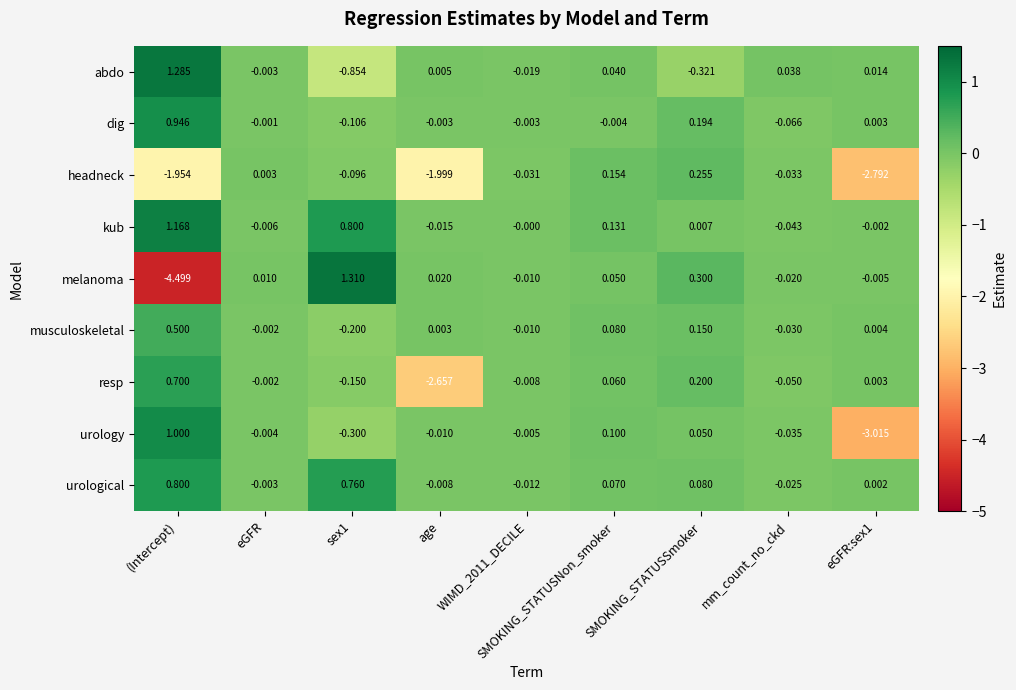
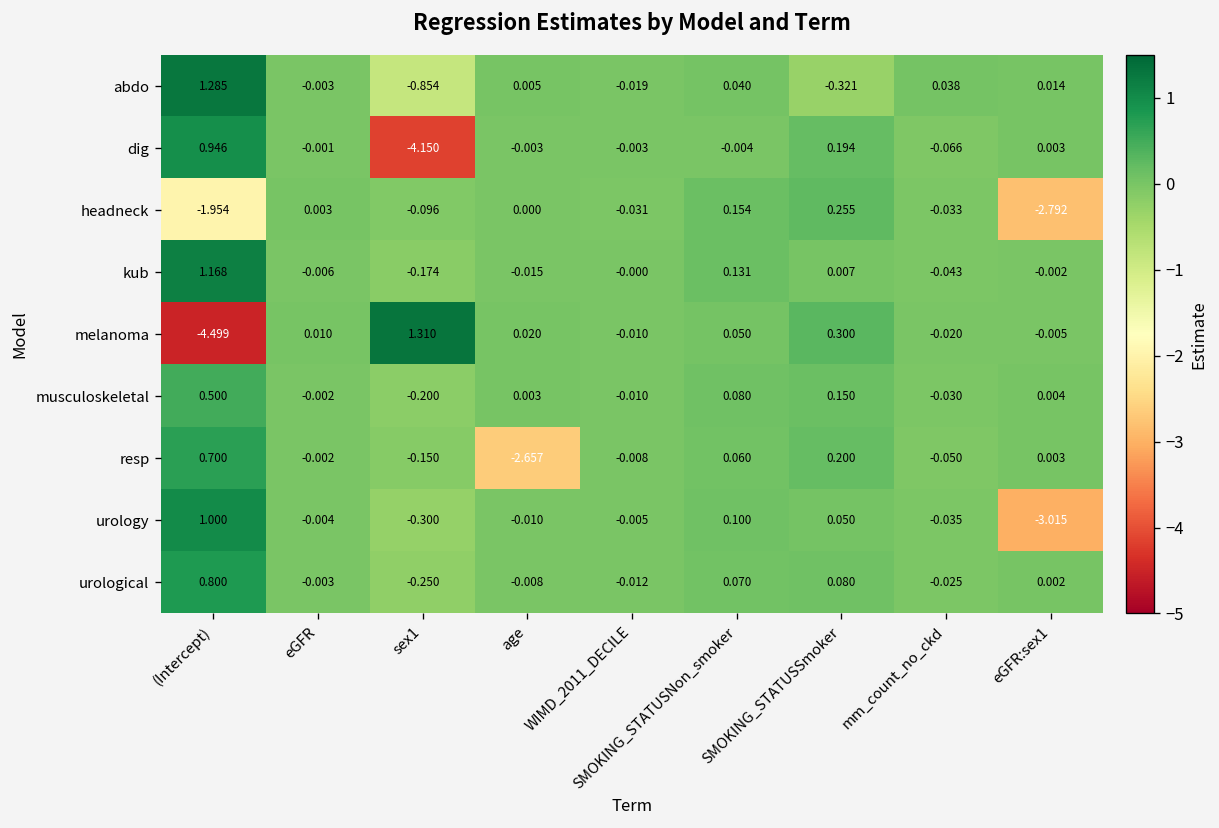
dig, sex1: -0.106 -> -4.150
headneck, age: -1.999 -> 0.000
kub, sex1: 0.800 -> -0.174
urological, sex1: 0.760 -> -0.250
